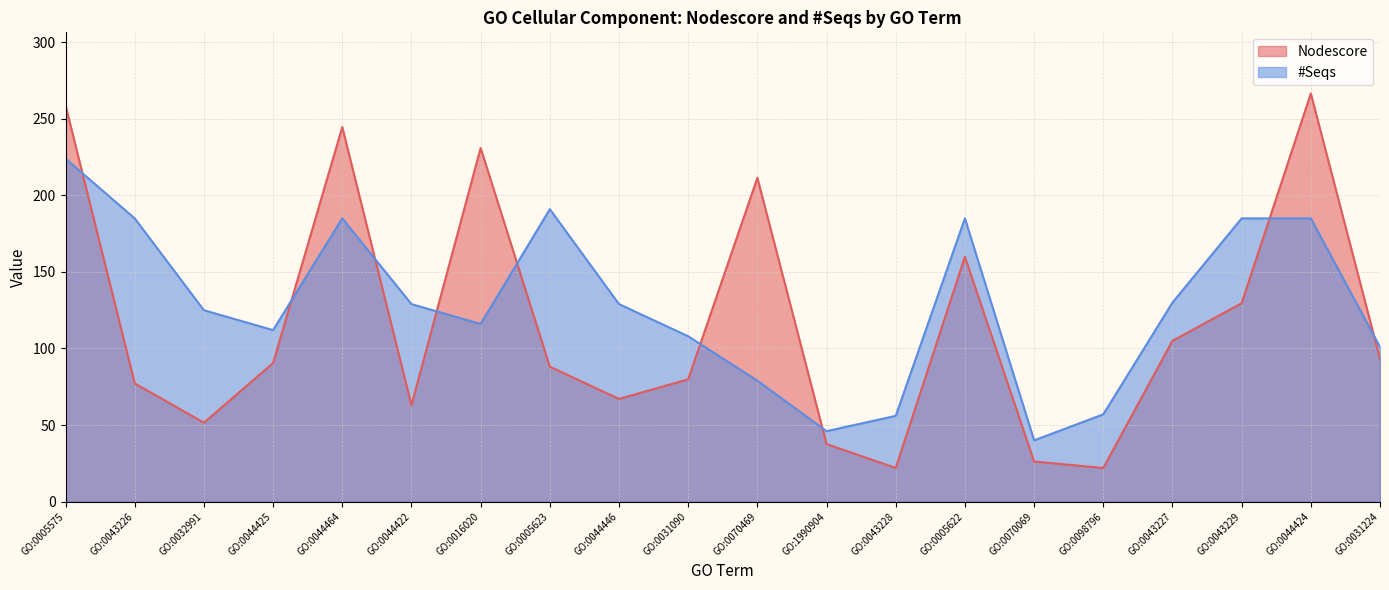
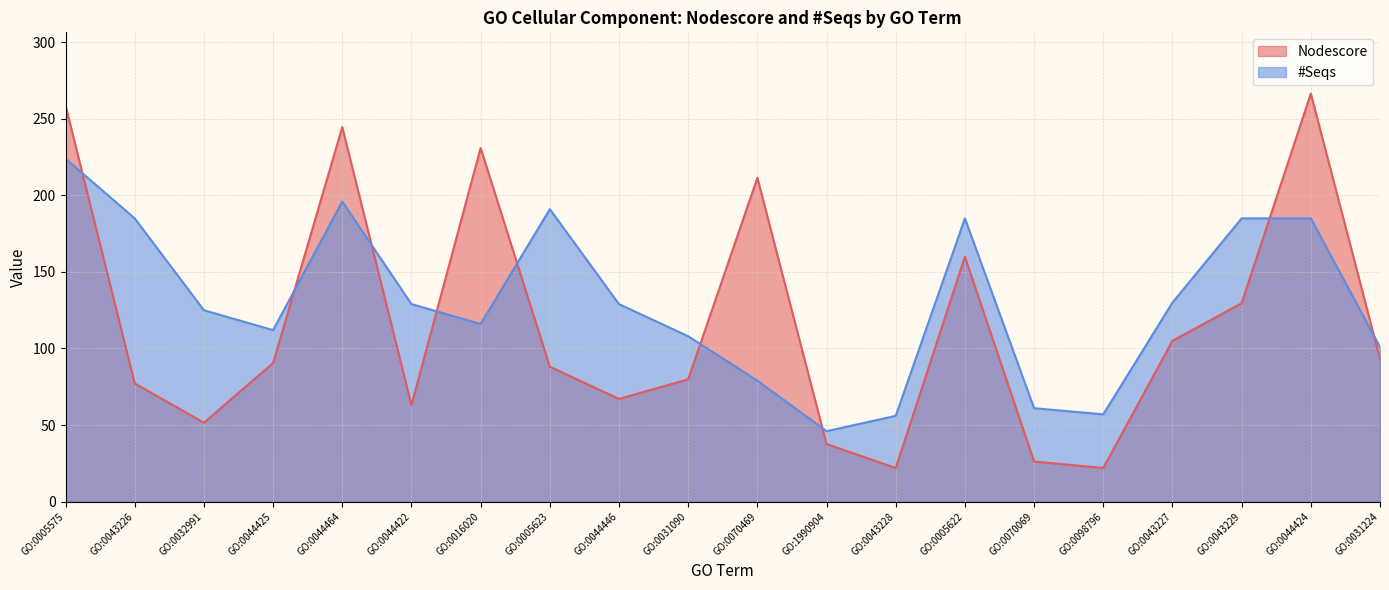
#Seqs, GO:0044464: 185 -> 196
#Seqs, GO:0070069: 40 -> 61
